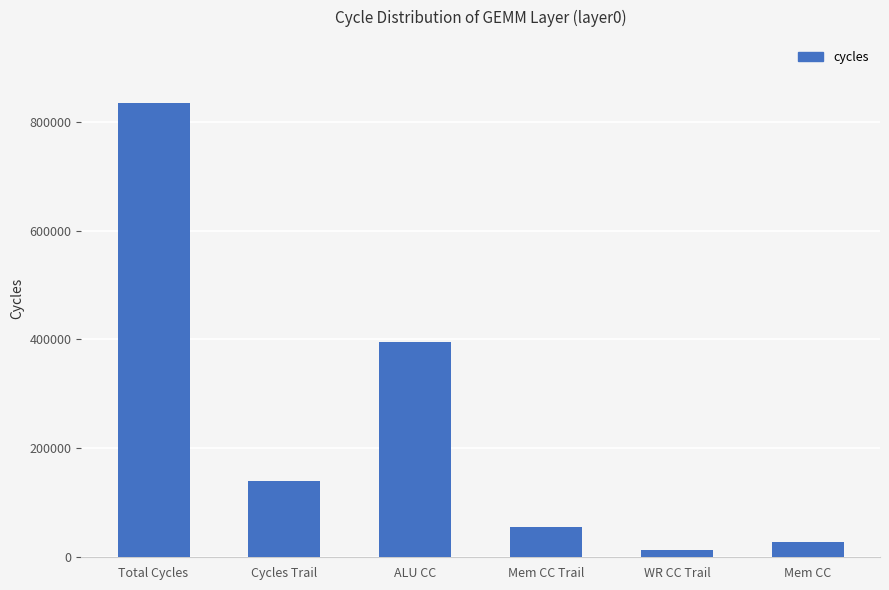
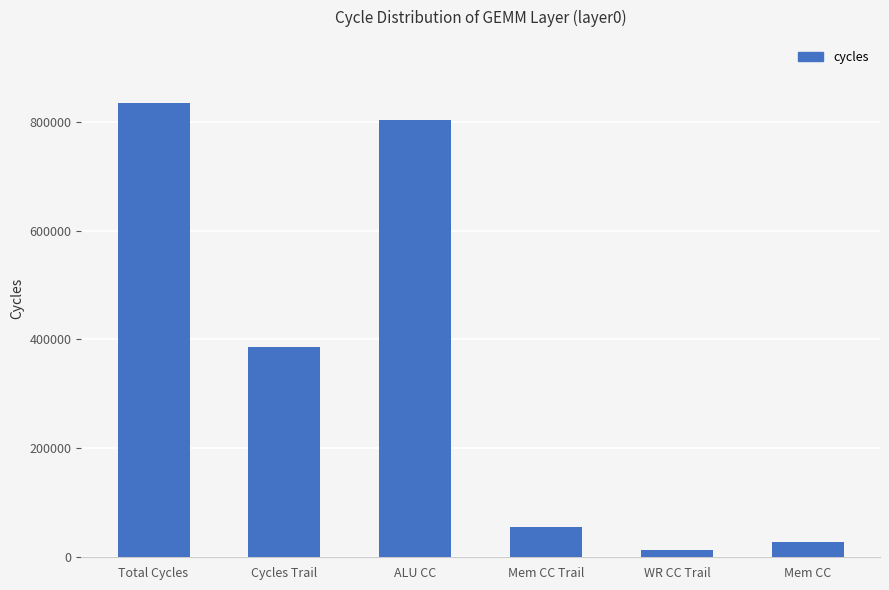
Cycles Trail: 140000 -> 390000
ALU CC: 400000 -> 800000
